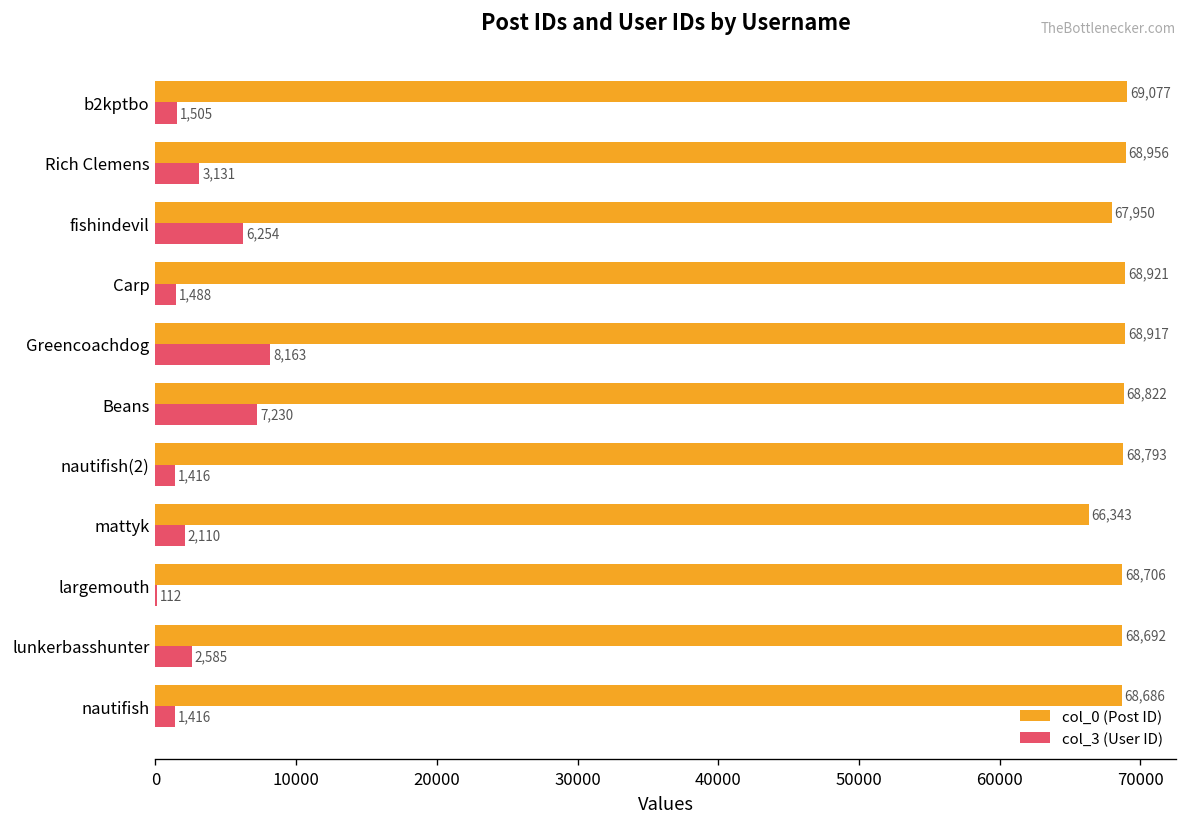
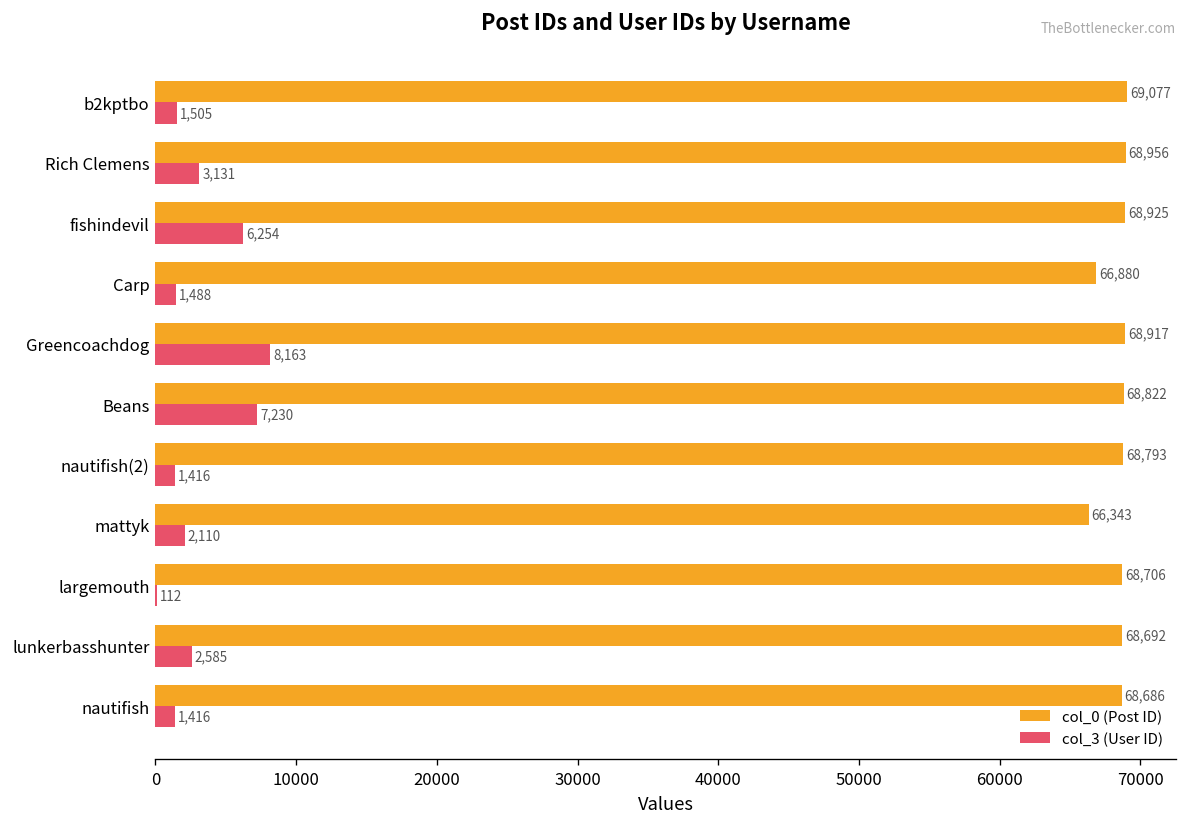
col_0 (Post ID), fishindevil: 67,950 -> 68,925
col_0 (Post ID), Carp: 68,921 -> 66,880
